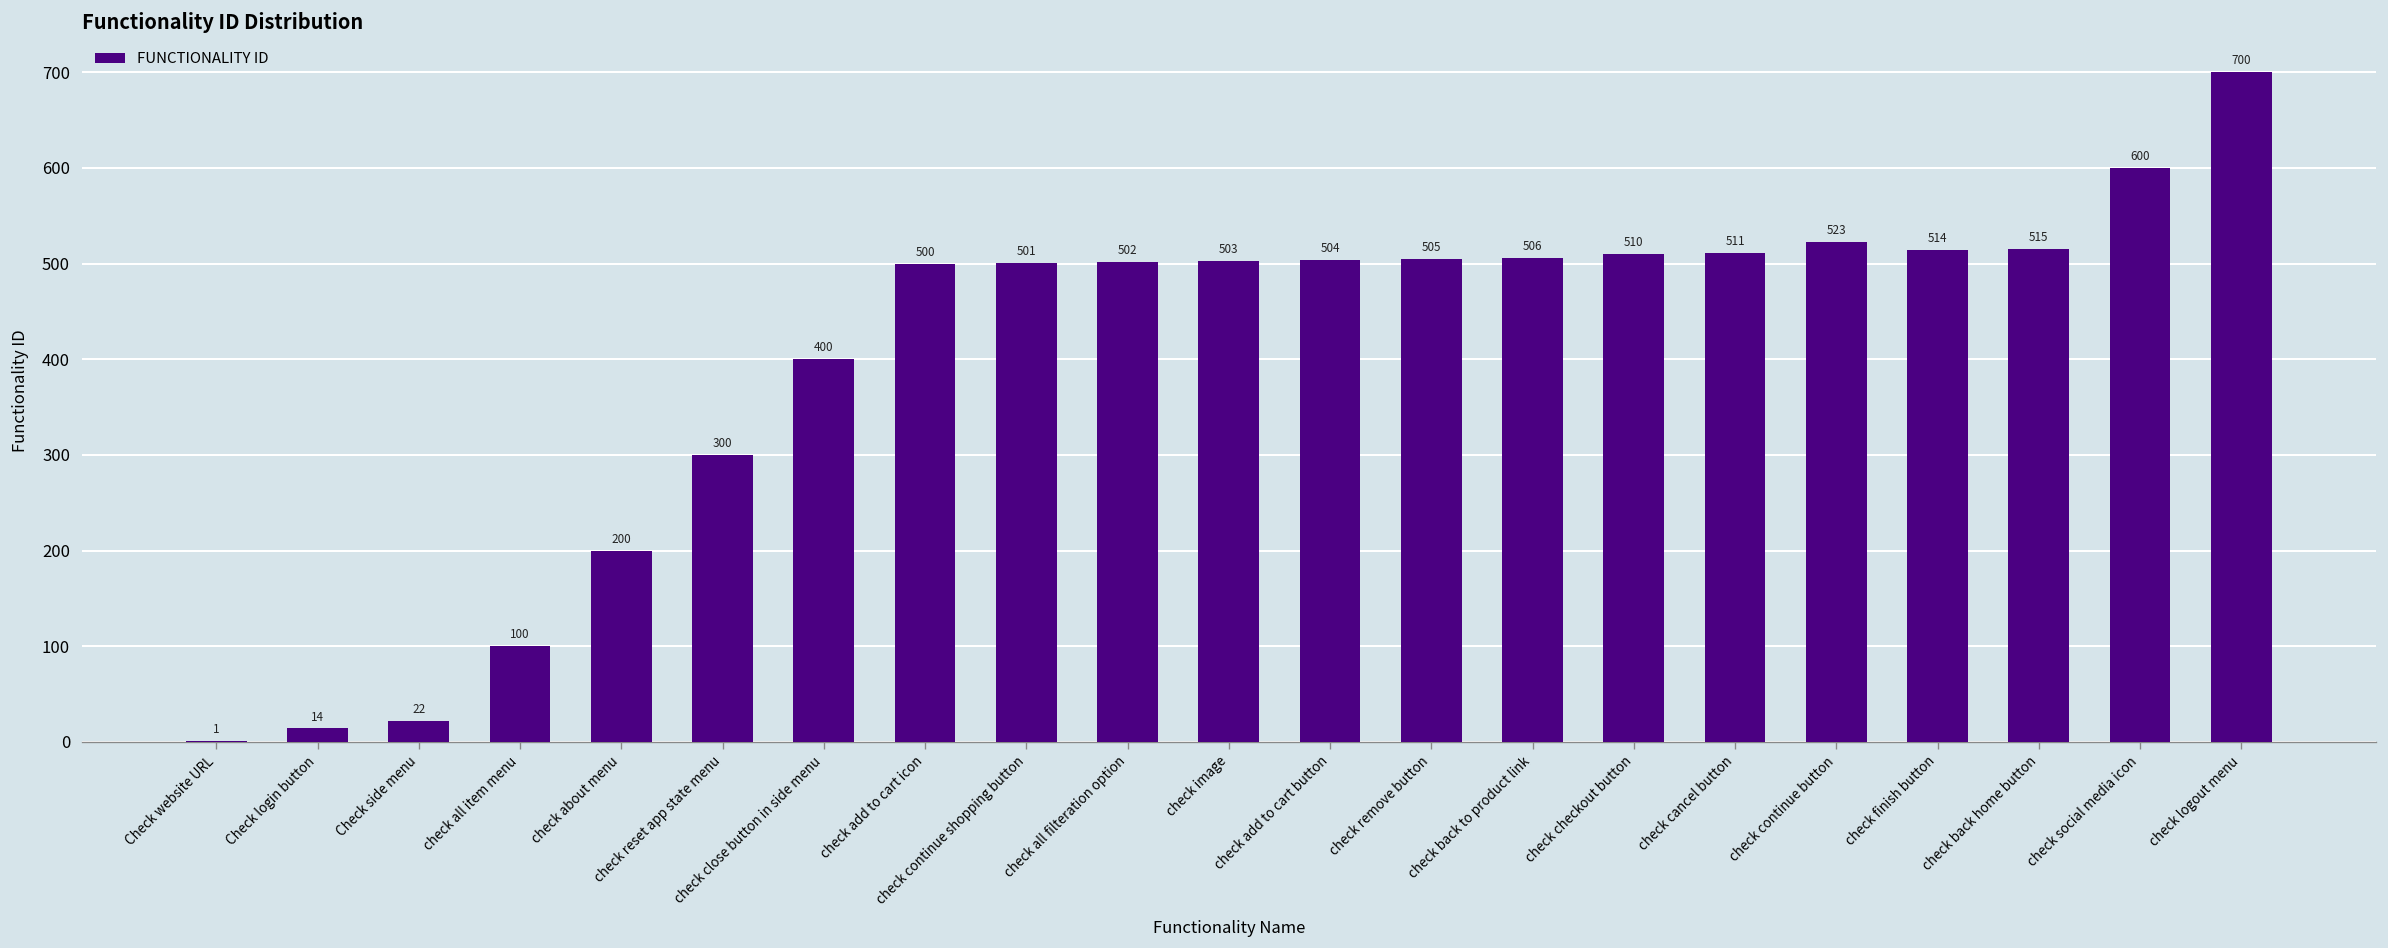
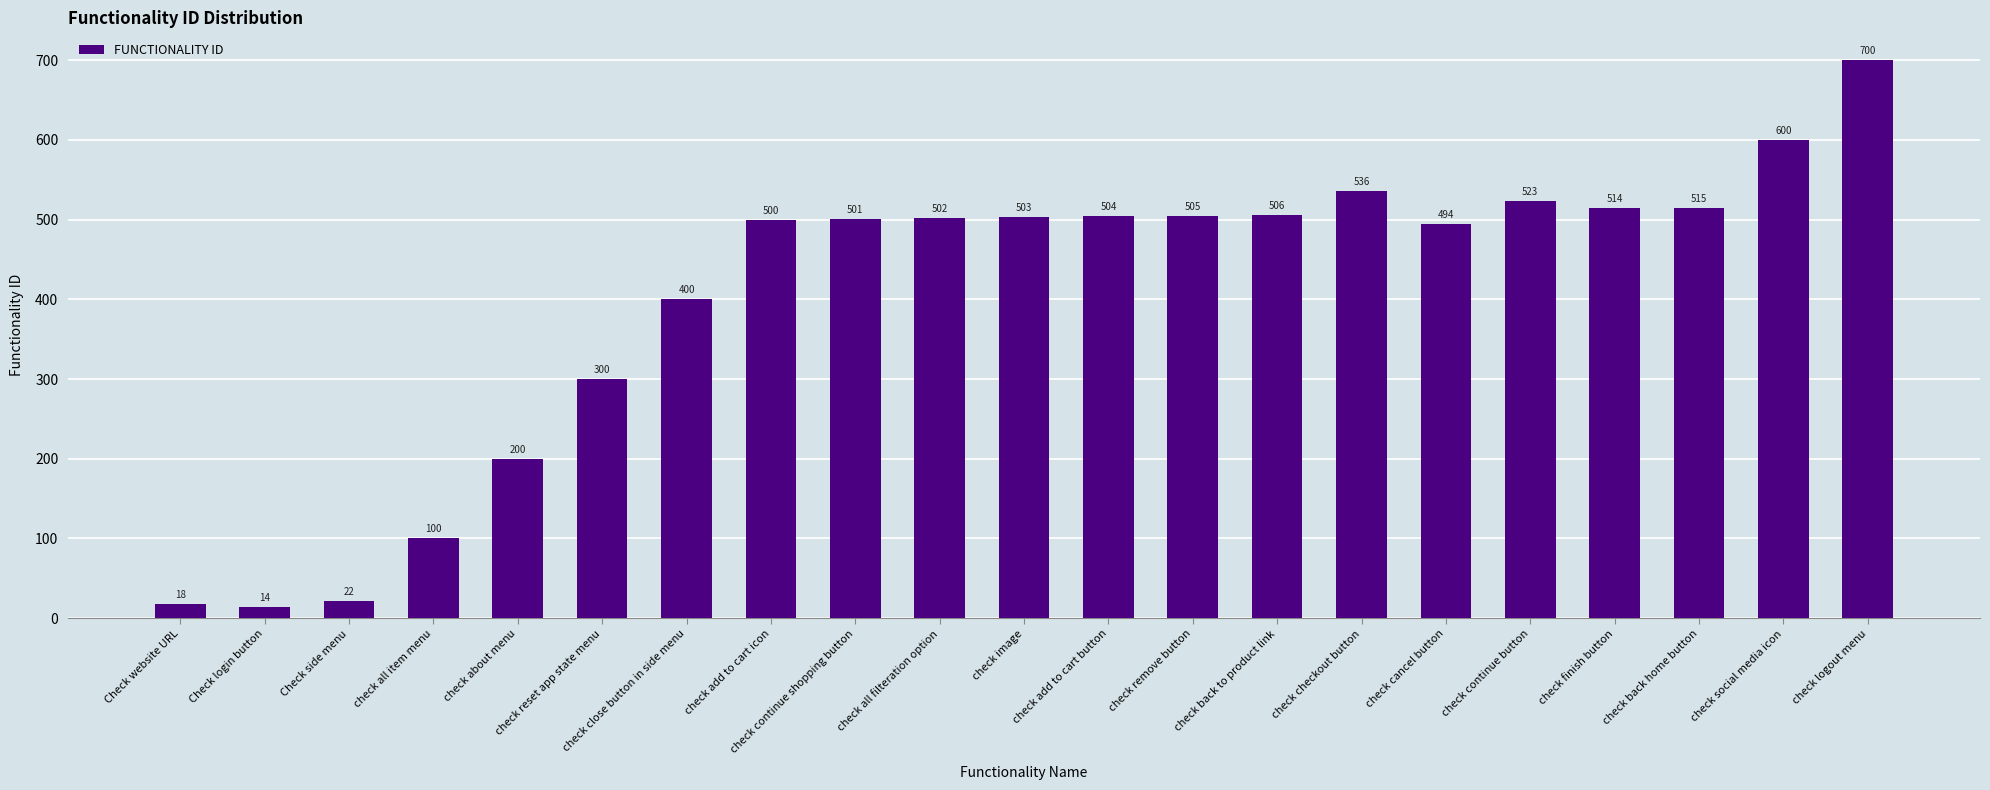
Check website URL: 1 -> 18
check checkout button: 510 -> 536
check cancel button: 511 -> 494
